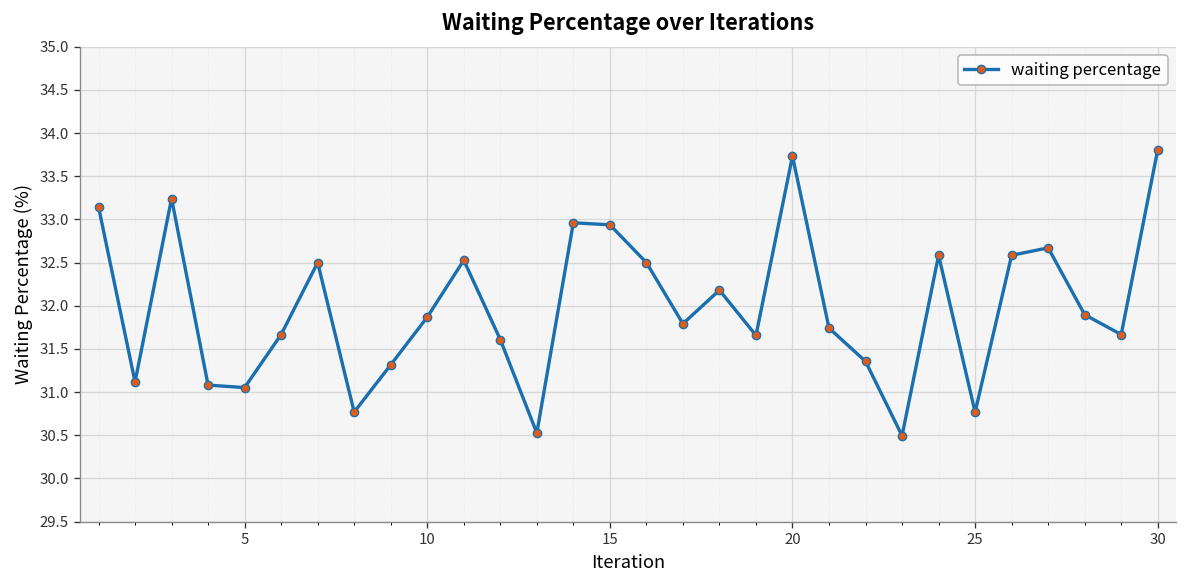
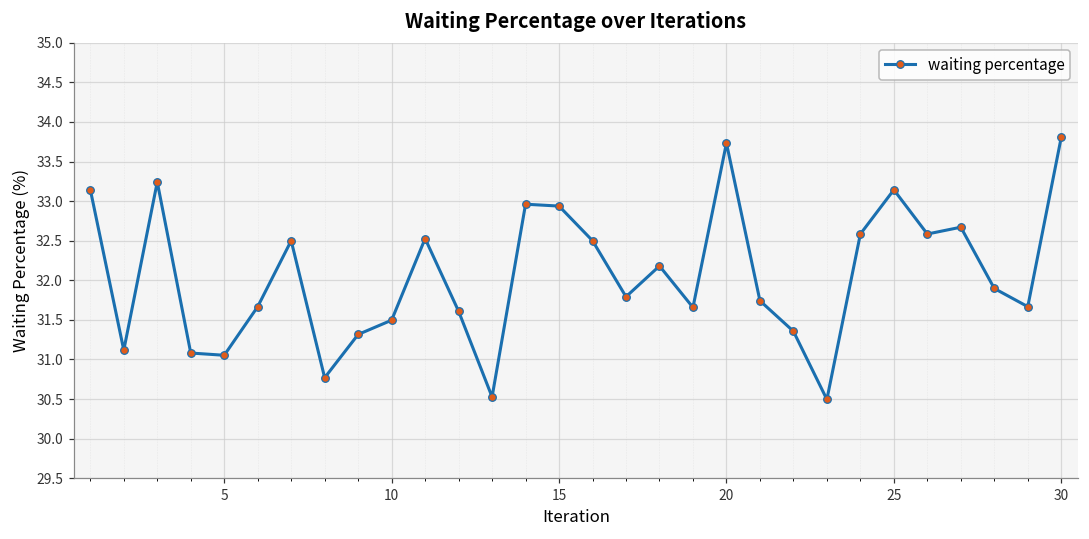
10: 31.9 -> 31.5
25: 30.8 -> 33.1
